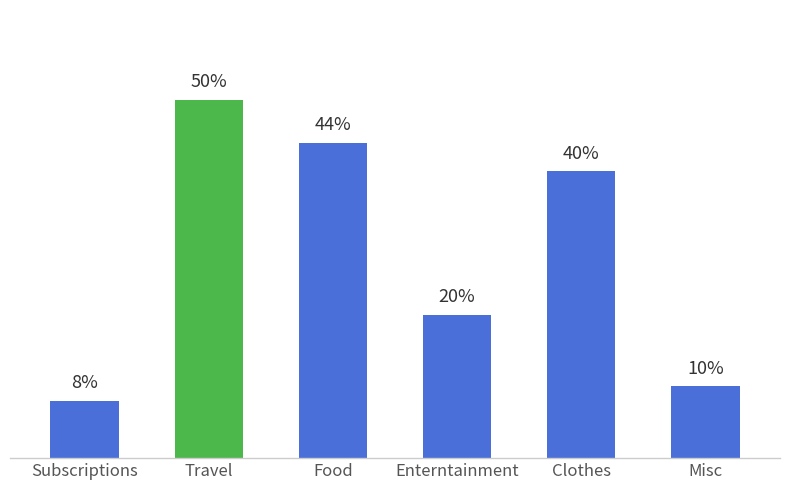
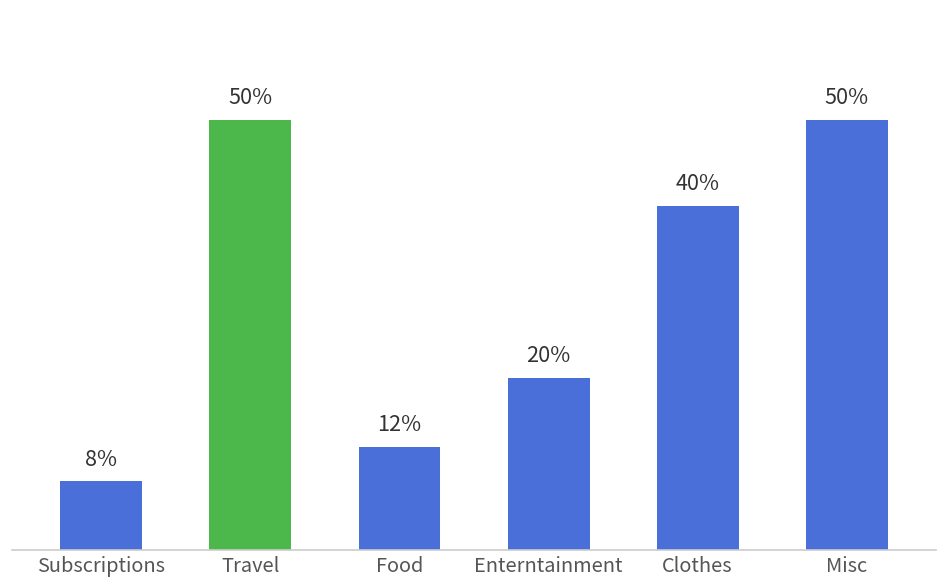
Food: 44% -> 12%
Misc: 10% -> 50%
